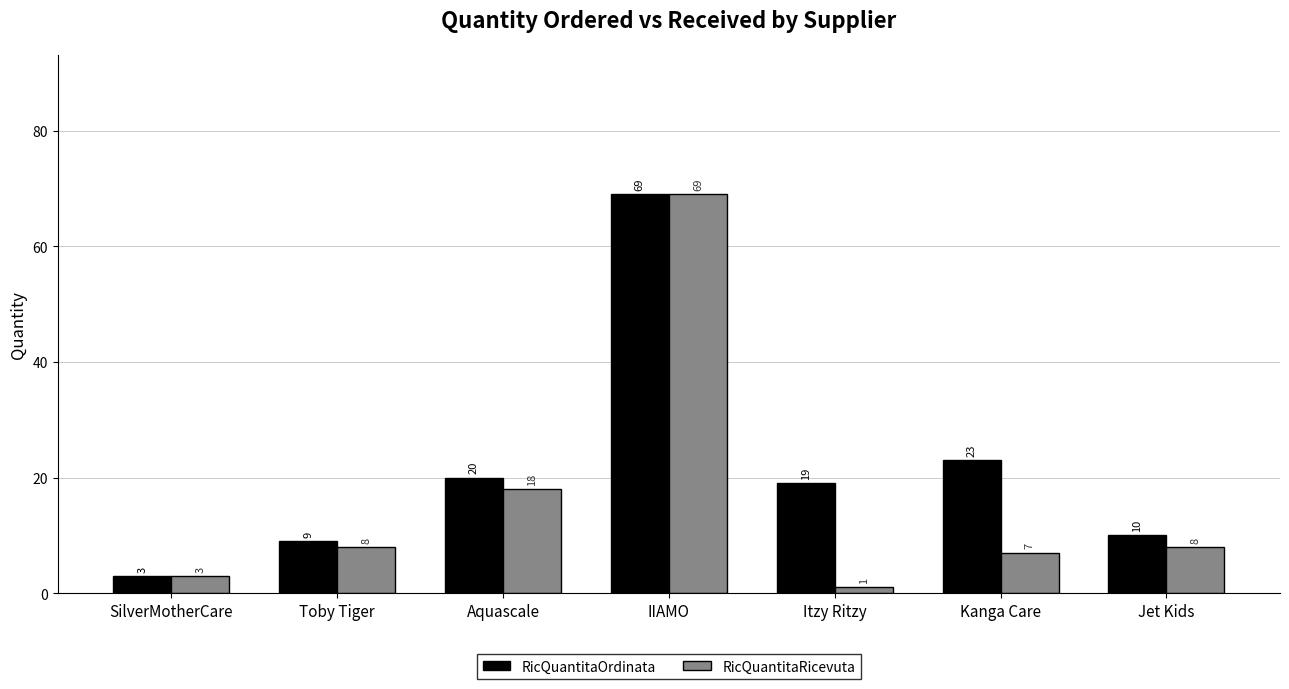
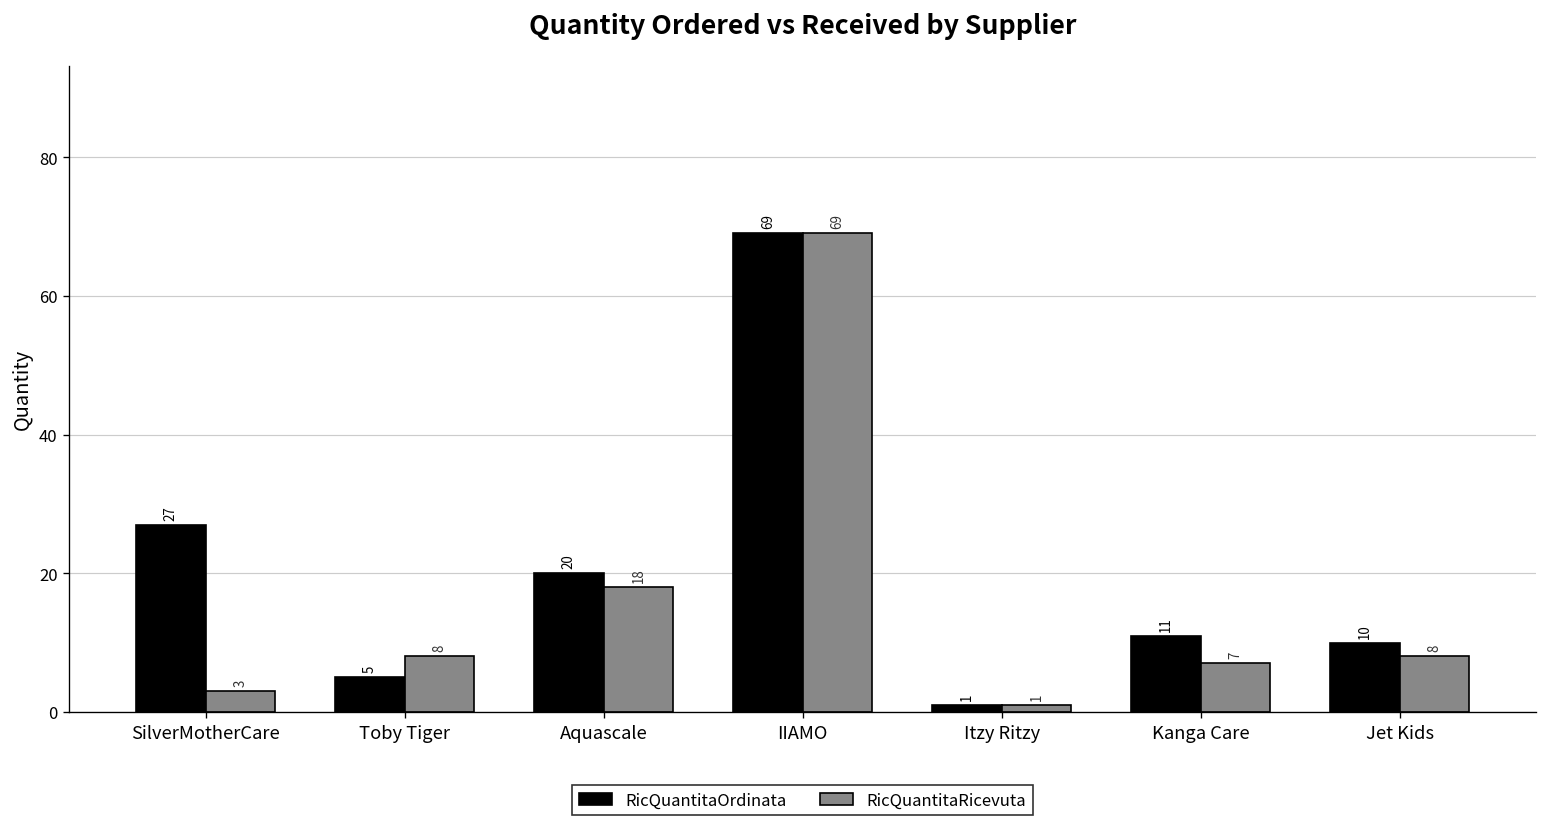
RicQuantitaOrdinata, SilverMotherCare: 3 -> 27
RicQuantitaOrdinata, Toby Tiger: 9 -> 5
RicQuantitaOrdinata, Itzy Ritzy: 19 -> 1
RicQuantitaOrdinata, Kanga Care: 23 -> 11
